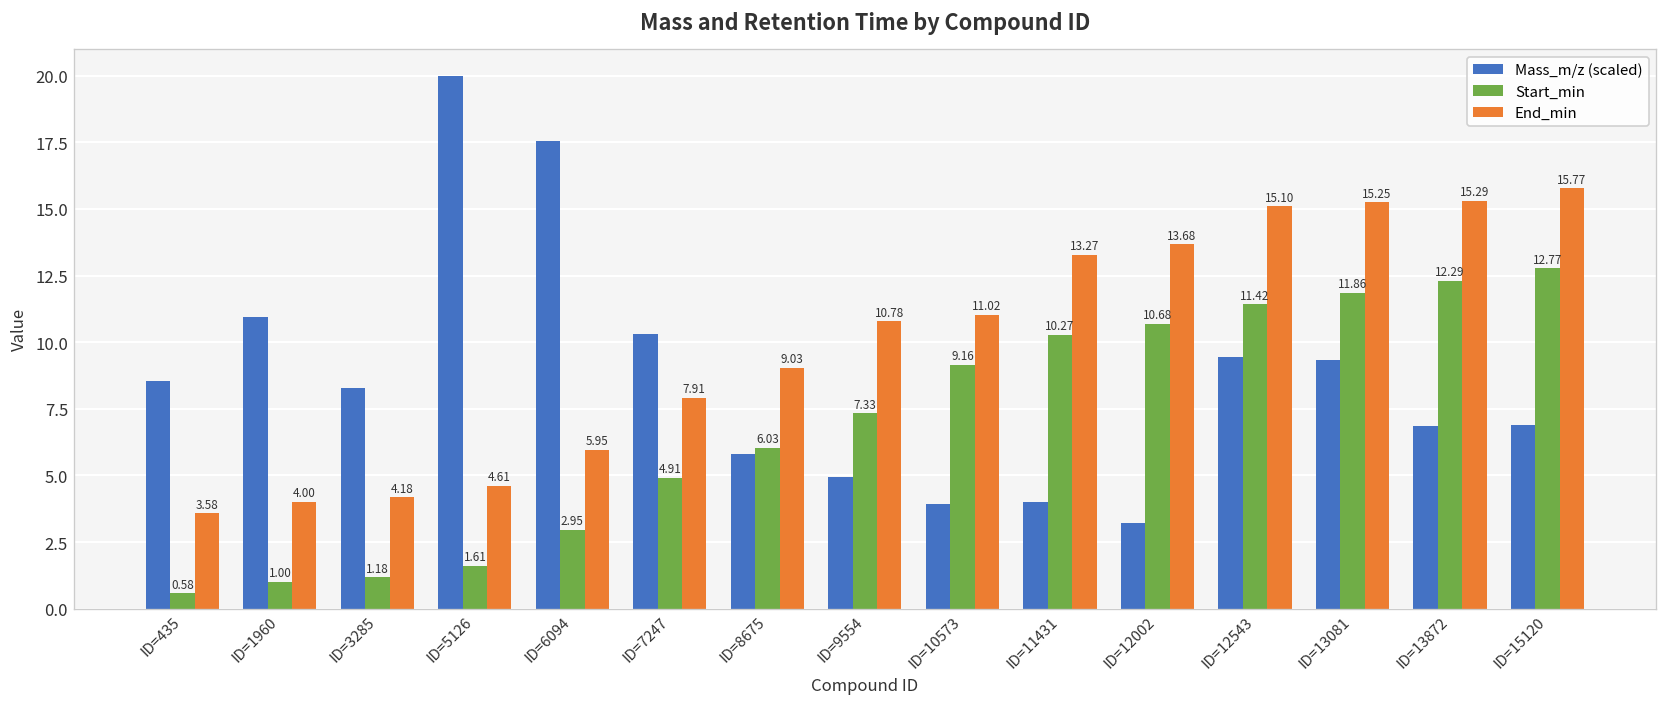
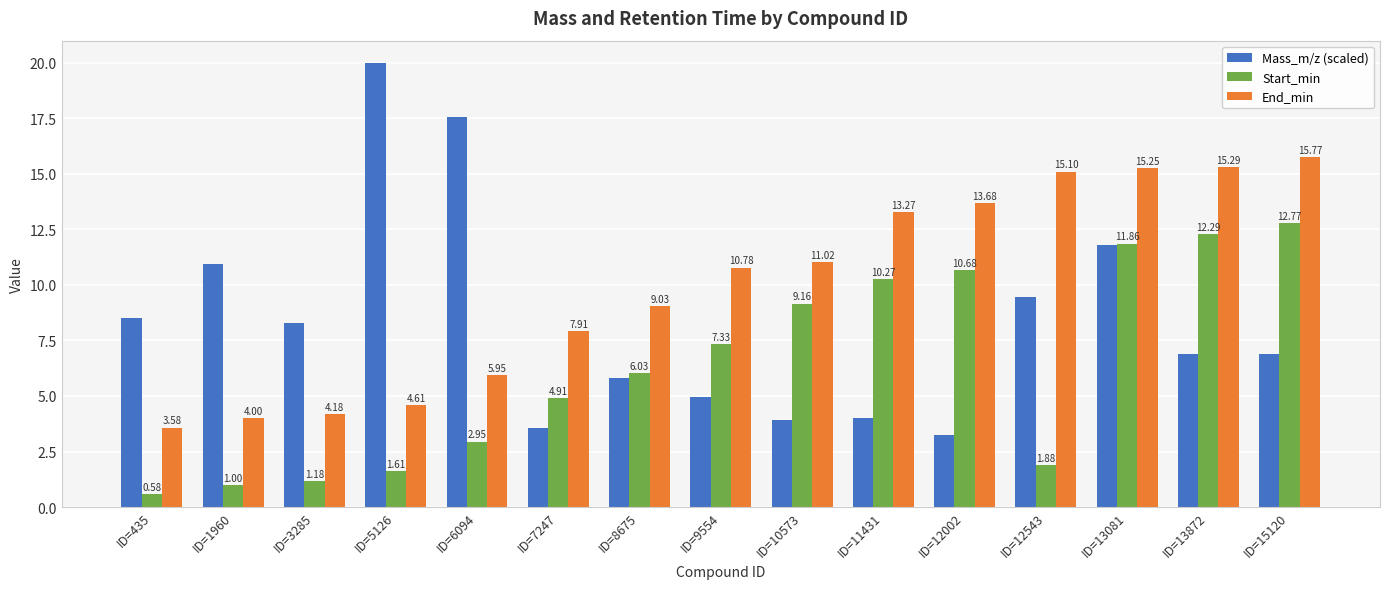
Mass_m/z (scaled), ID=7247: 10.3 -> 3.6
Start_min, ID=12543: 11.42 -> 1.88
Mass_m/z (scaled), ID=13081: 9.3 -> 11.8
